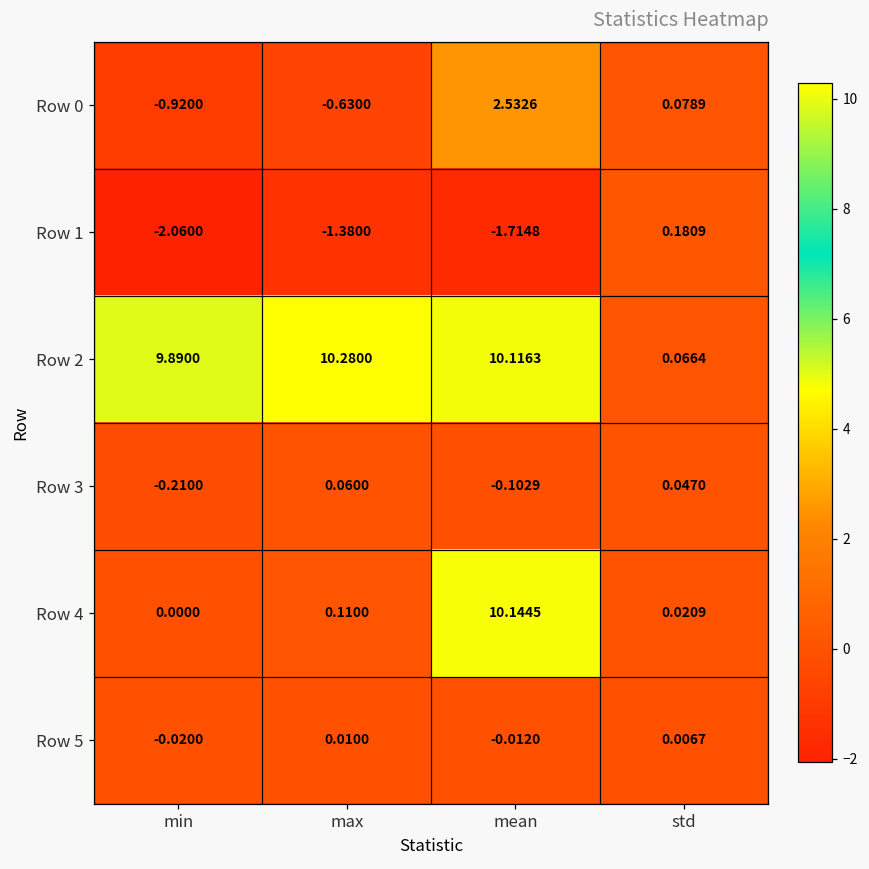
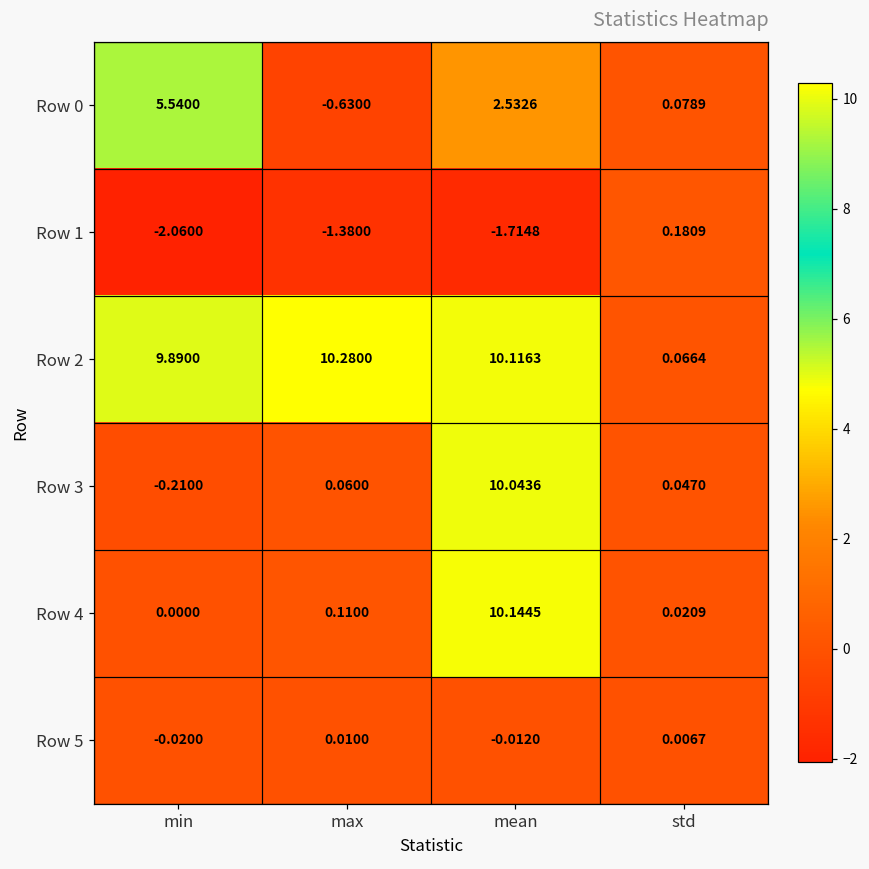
Row 0, min: -0.9200 -> 5.5400
Row 3, mean: -0.1029 -> 10.0436
